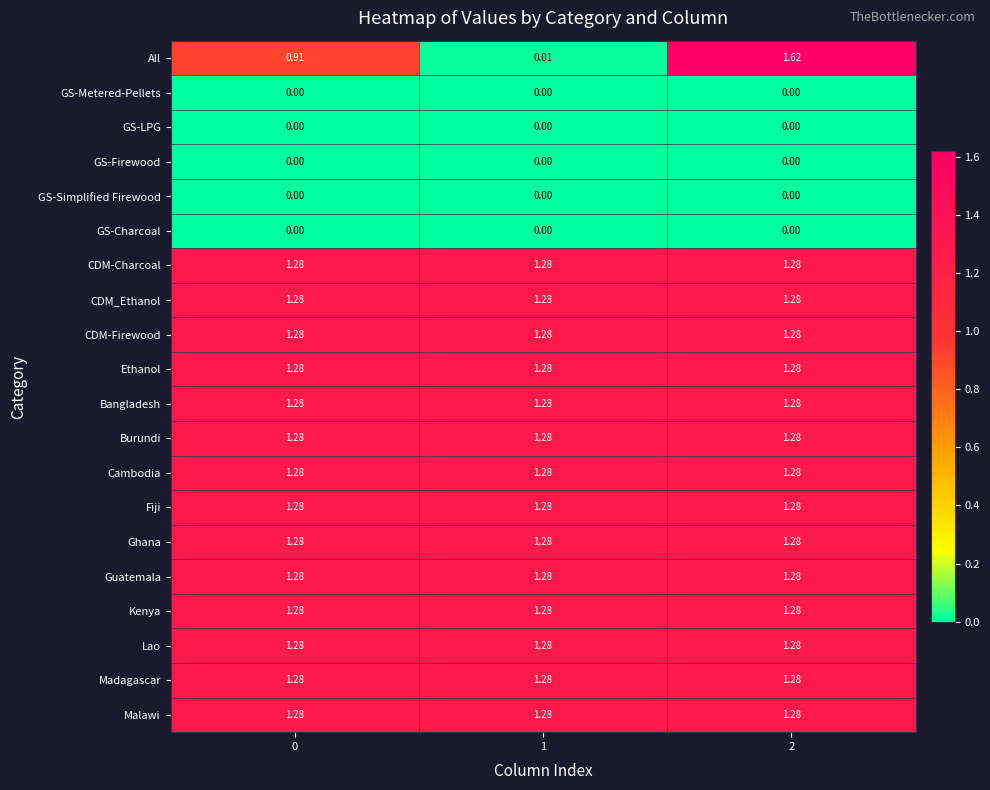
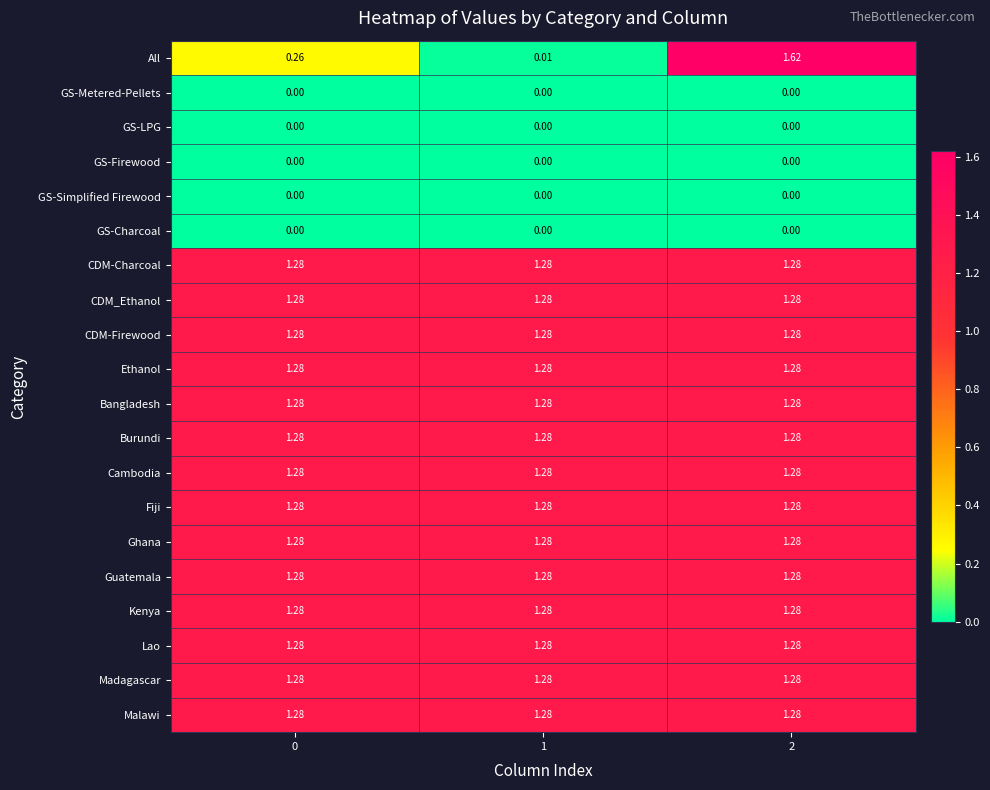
All, 0: 0.91 -> 0.26
